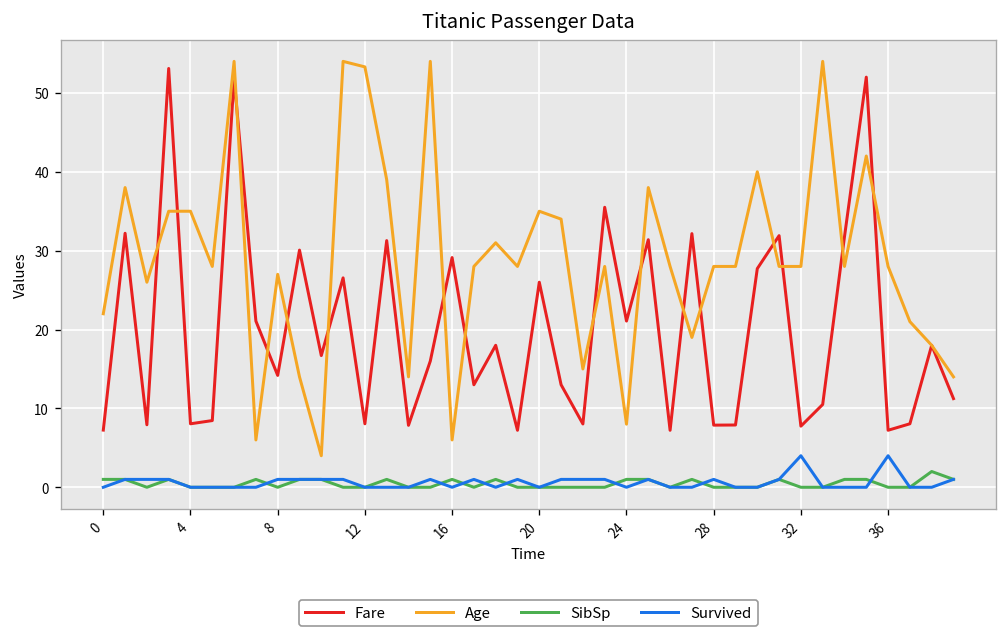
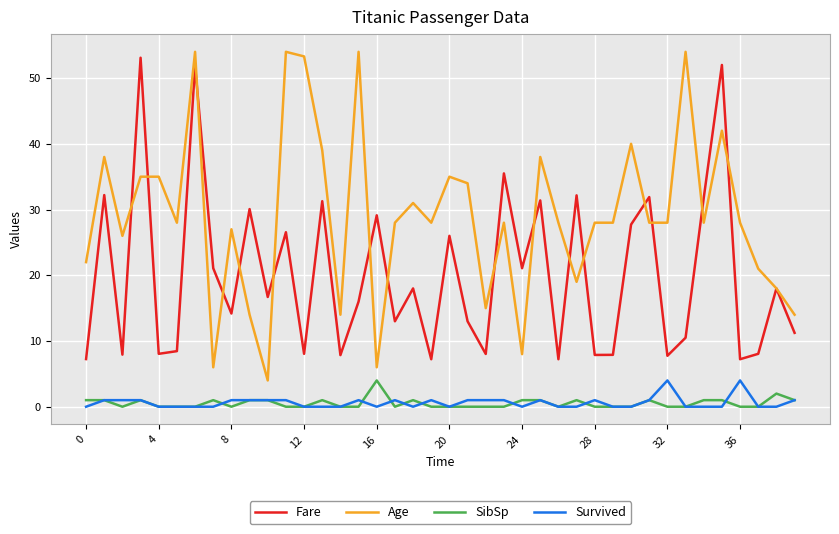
SibSp, 16: 1 -> 4
